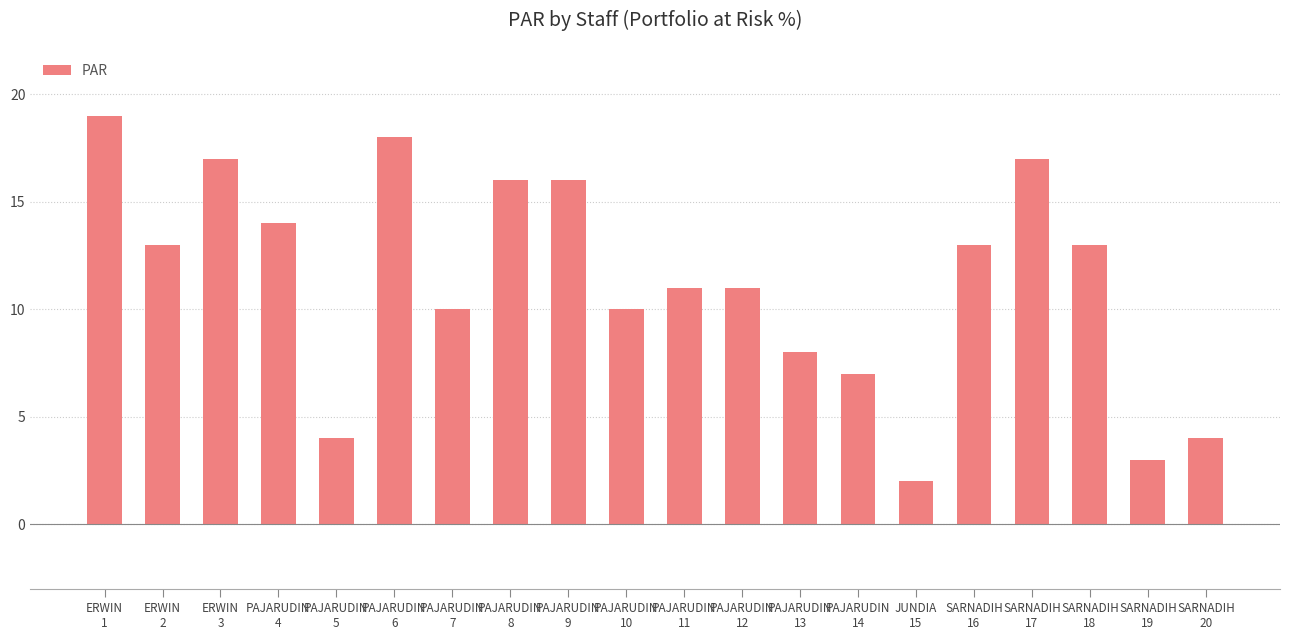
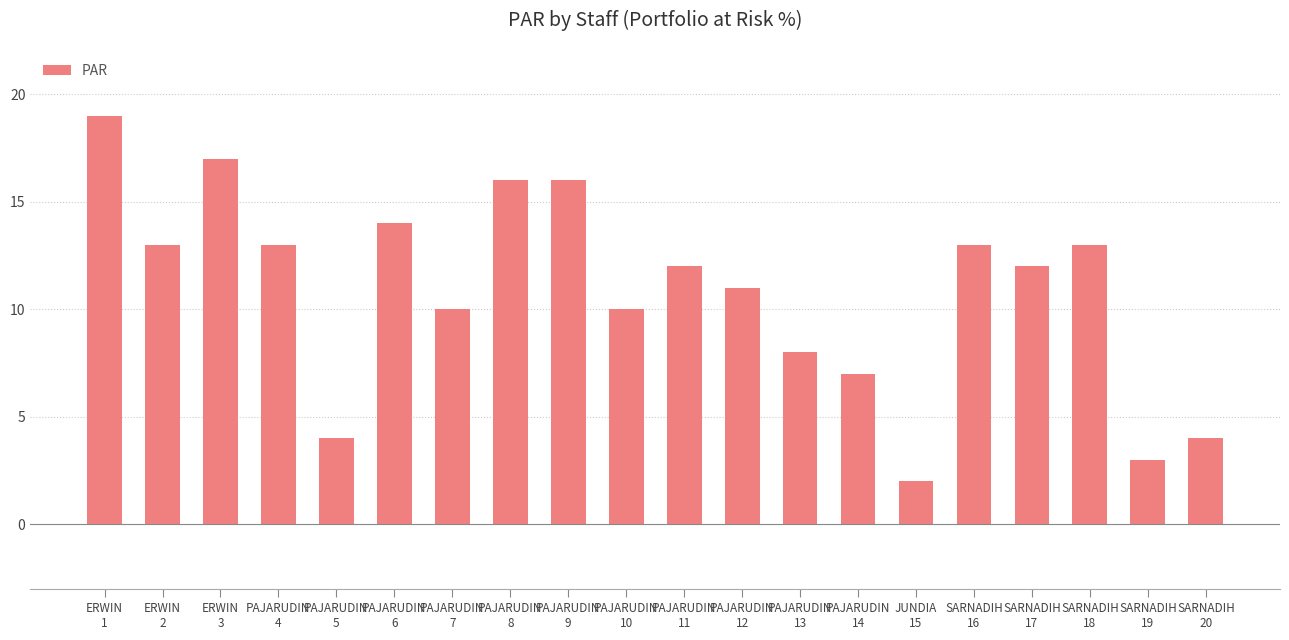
PAJARUDIN 4: 14 -> 13
PAJARUDIN 6: 18 -> 14
PAJARUDIN 11: 11 -> 12
SARNADIH 17: 17 -> 12
